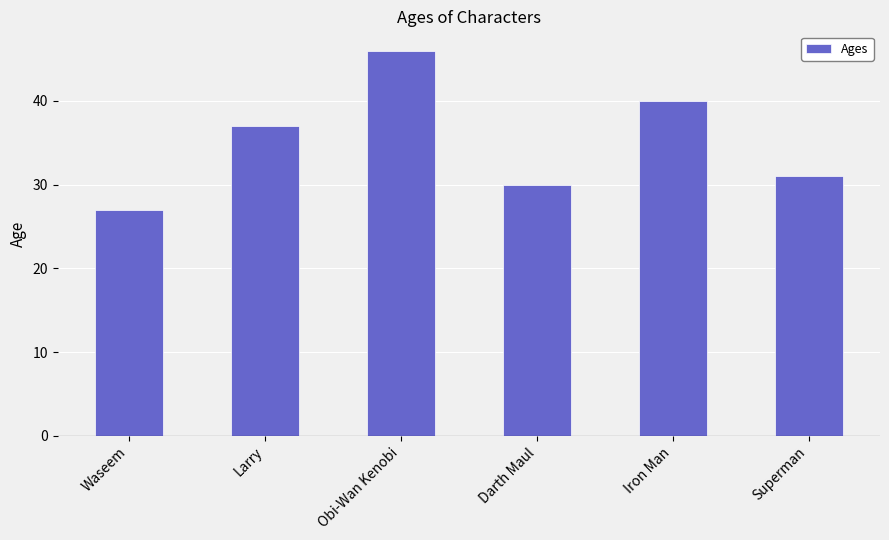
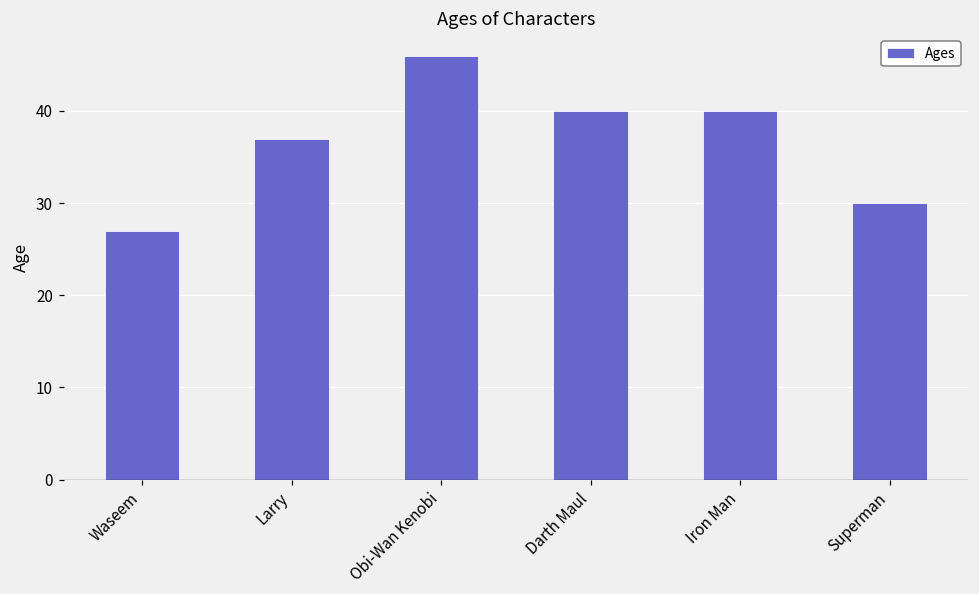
Darth Maul: 30 -> 40
Superman: 31 -> 30
